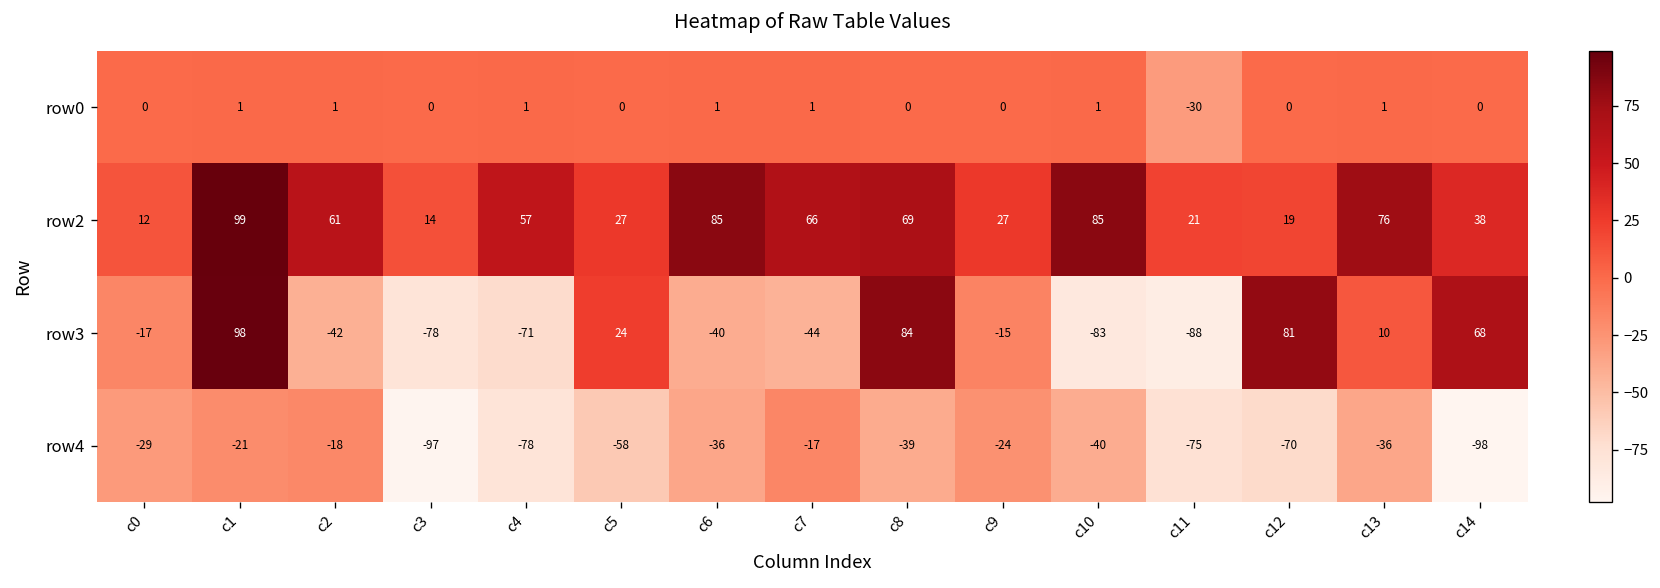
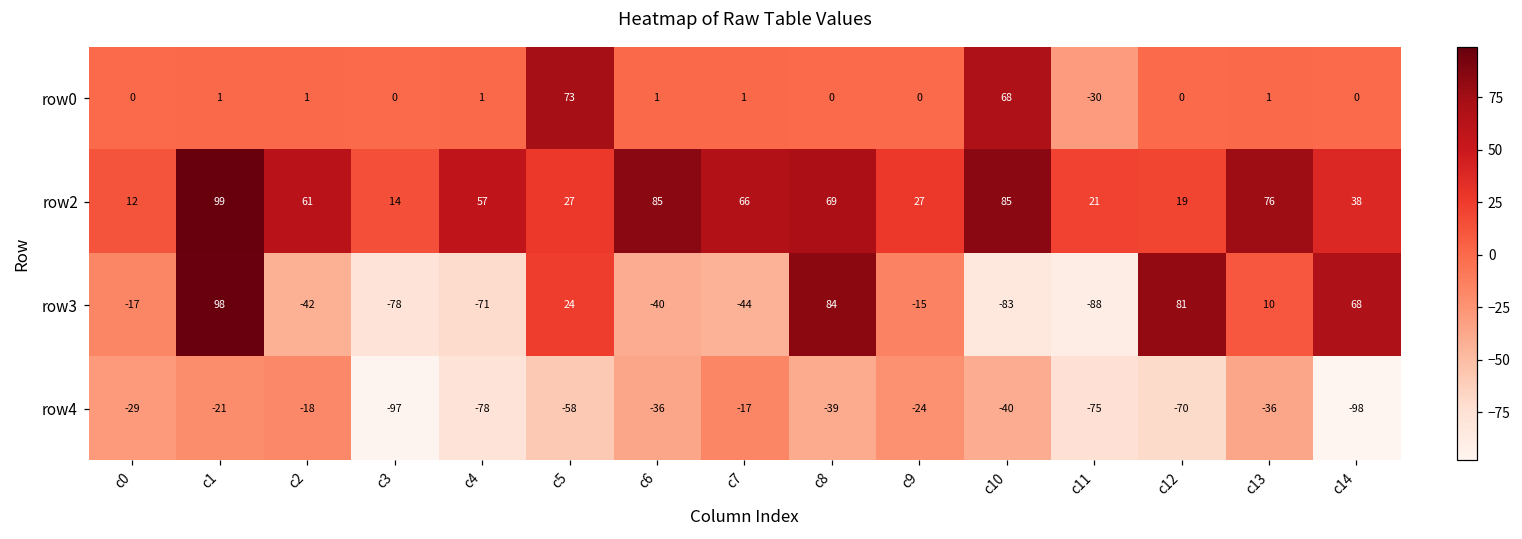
row0, c5: 0 -> 73
row0, c10: 1 -> 68
